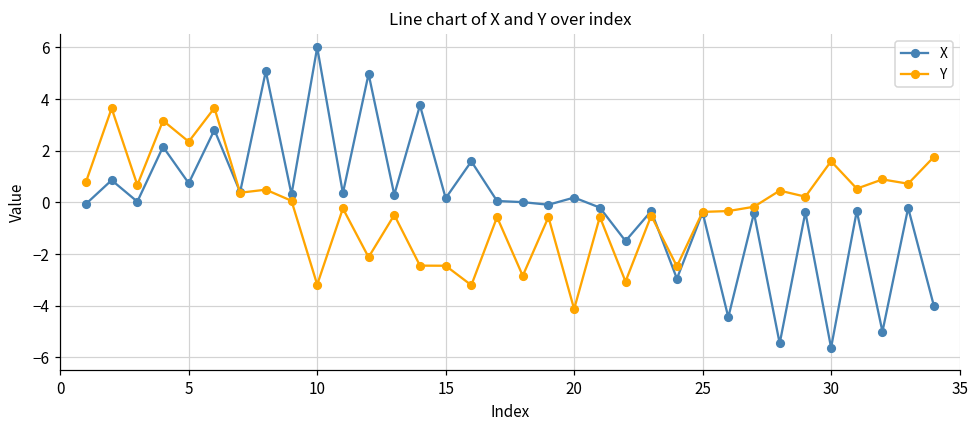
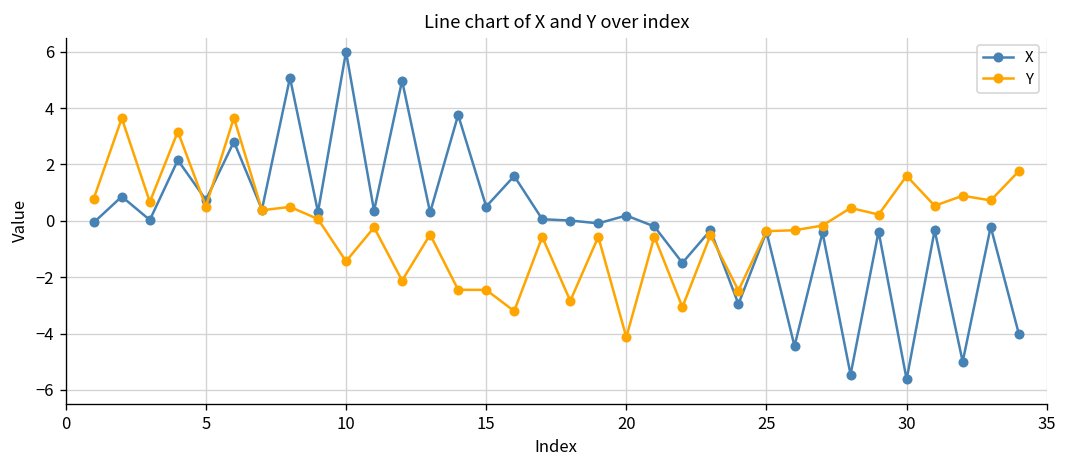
Y, 5: 2.4 -> 0.5
Y, 10: -3.2 -> -1.4
X, 15: 0.2 -> 0.5
